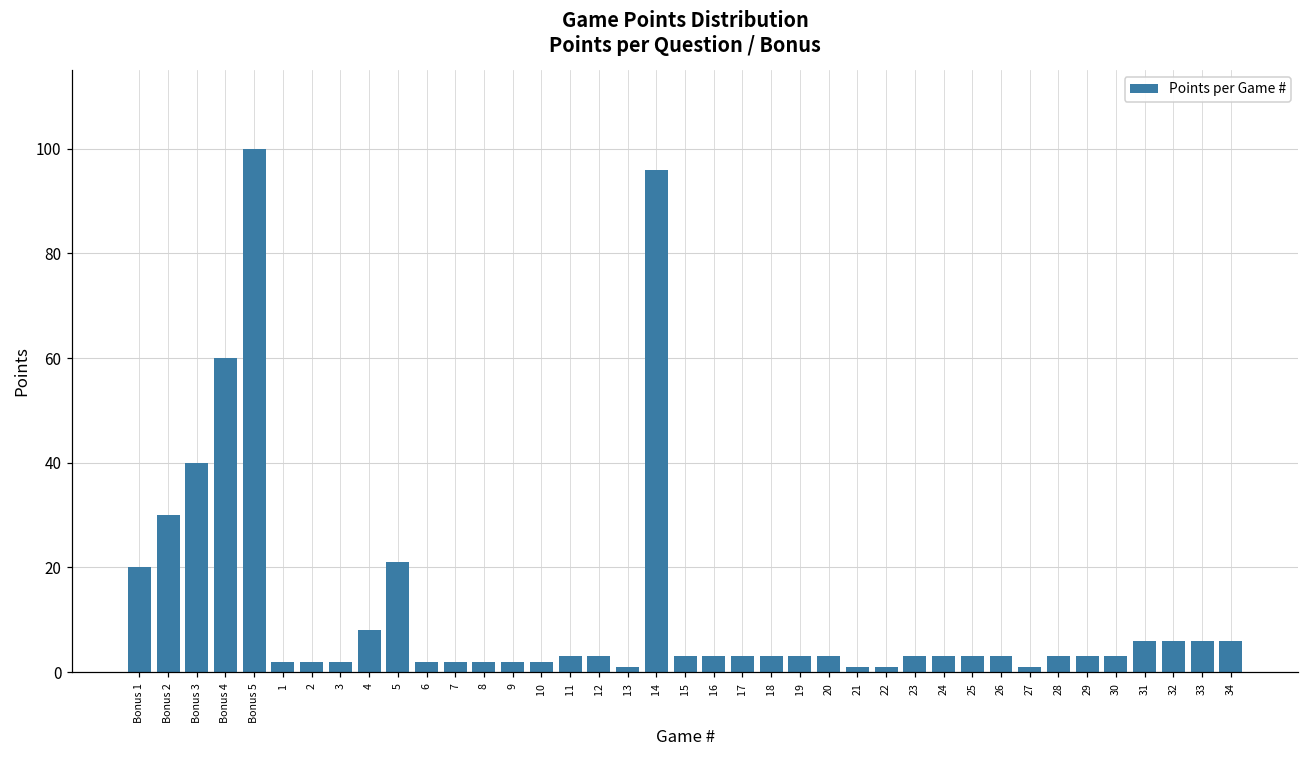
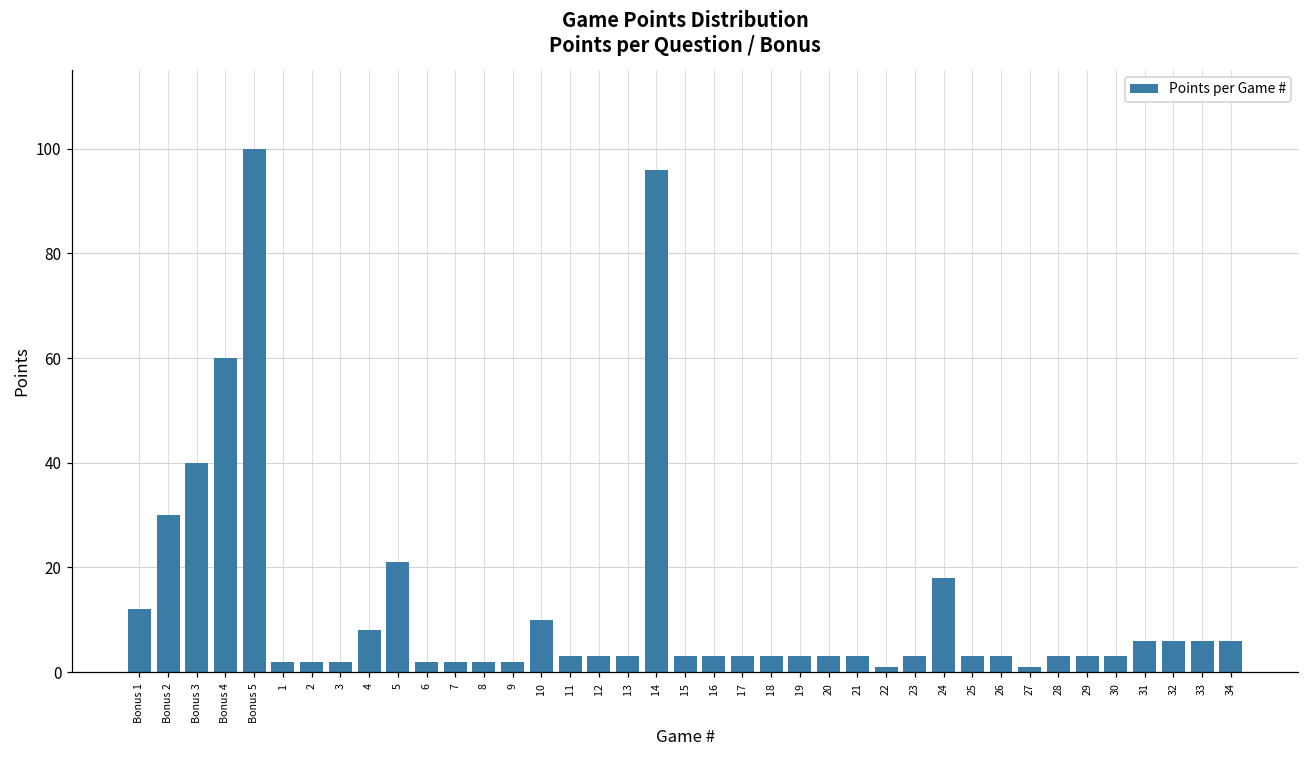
Bonus 1: 20 -> 12
10: 2 -> 10
13: 1 -> 3
21: 1 -> 3
24: 3 -> 18
